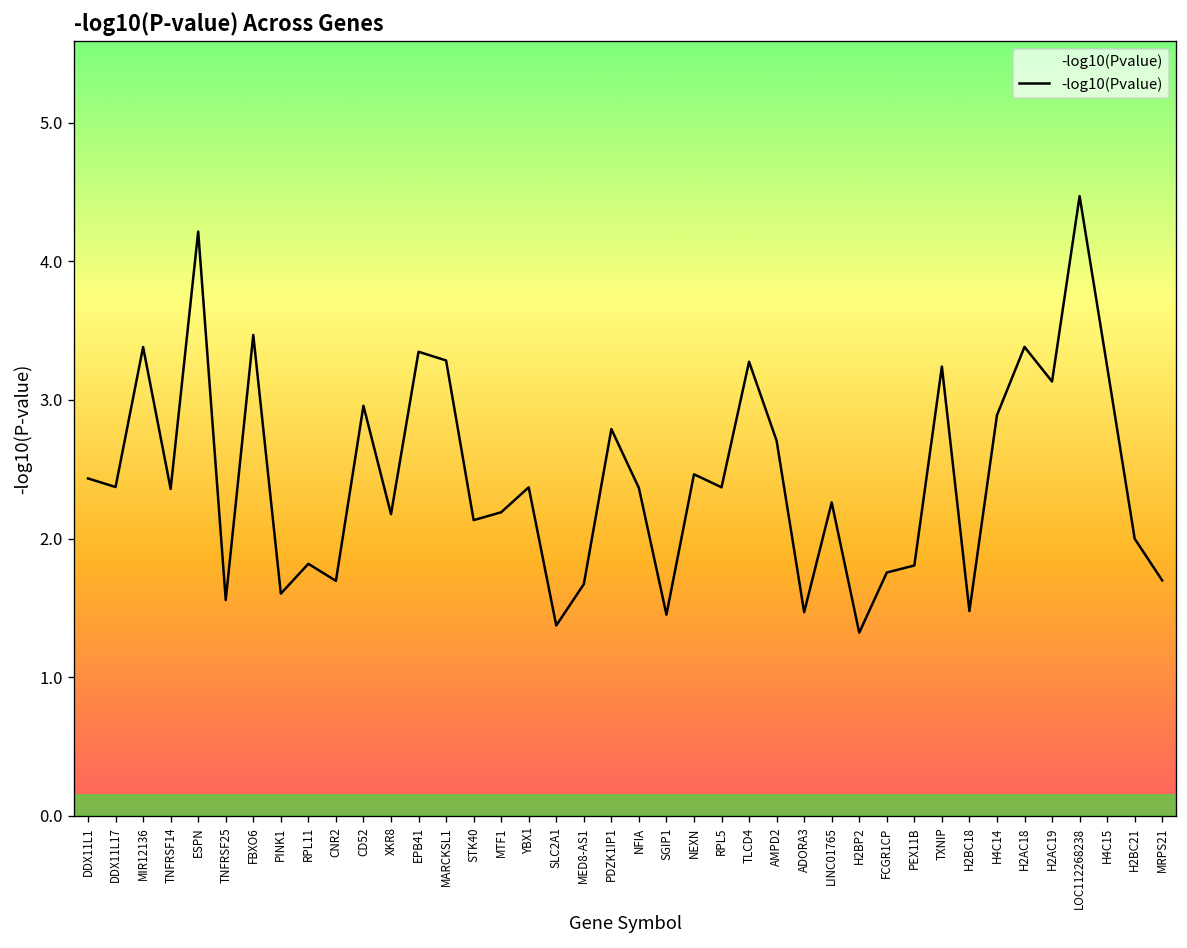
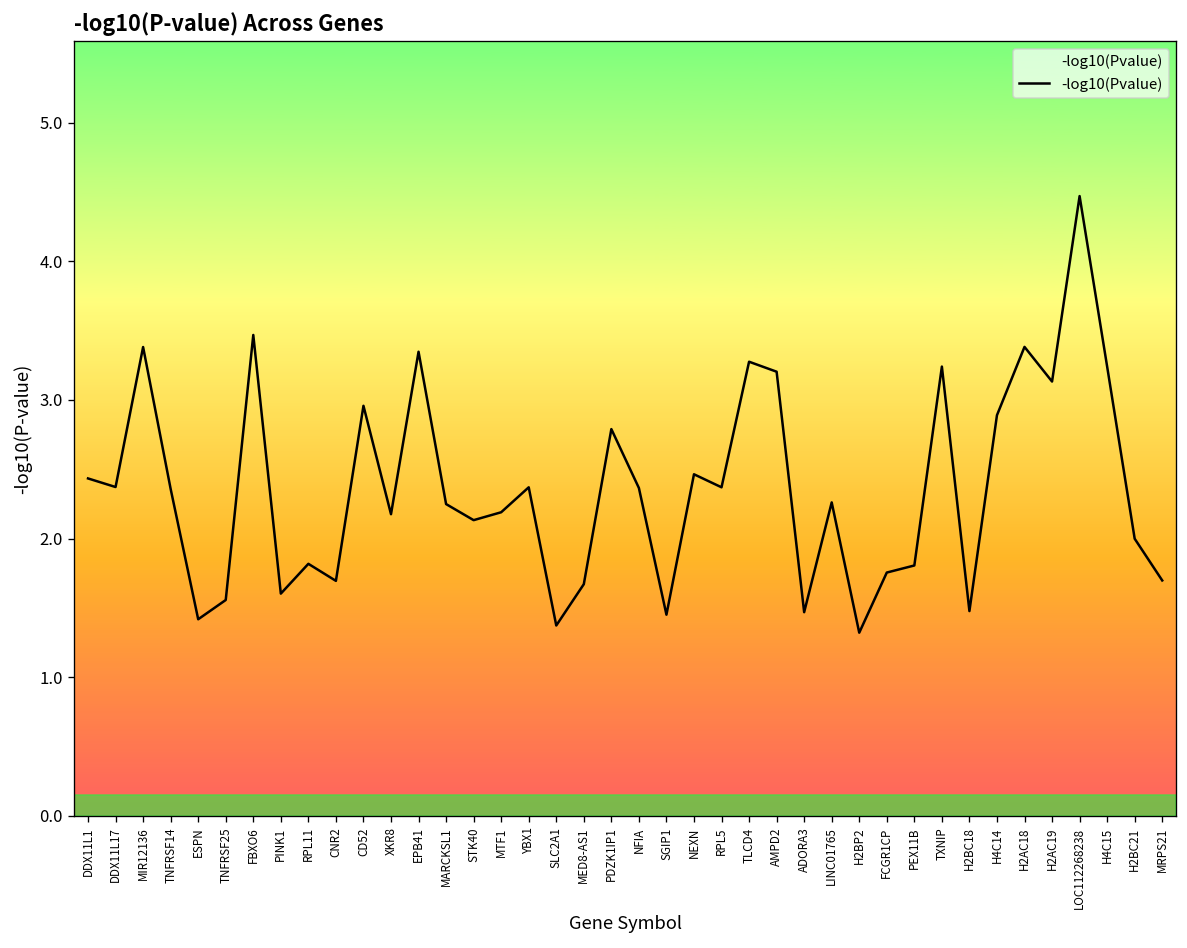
ESPN: 4.22 -> 1.42
MARCKSL1: 3.29 -> 2.25
AMPD2: 2.71 -> 3.20
